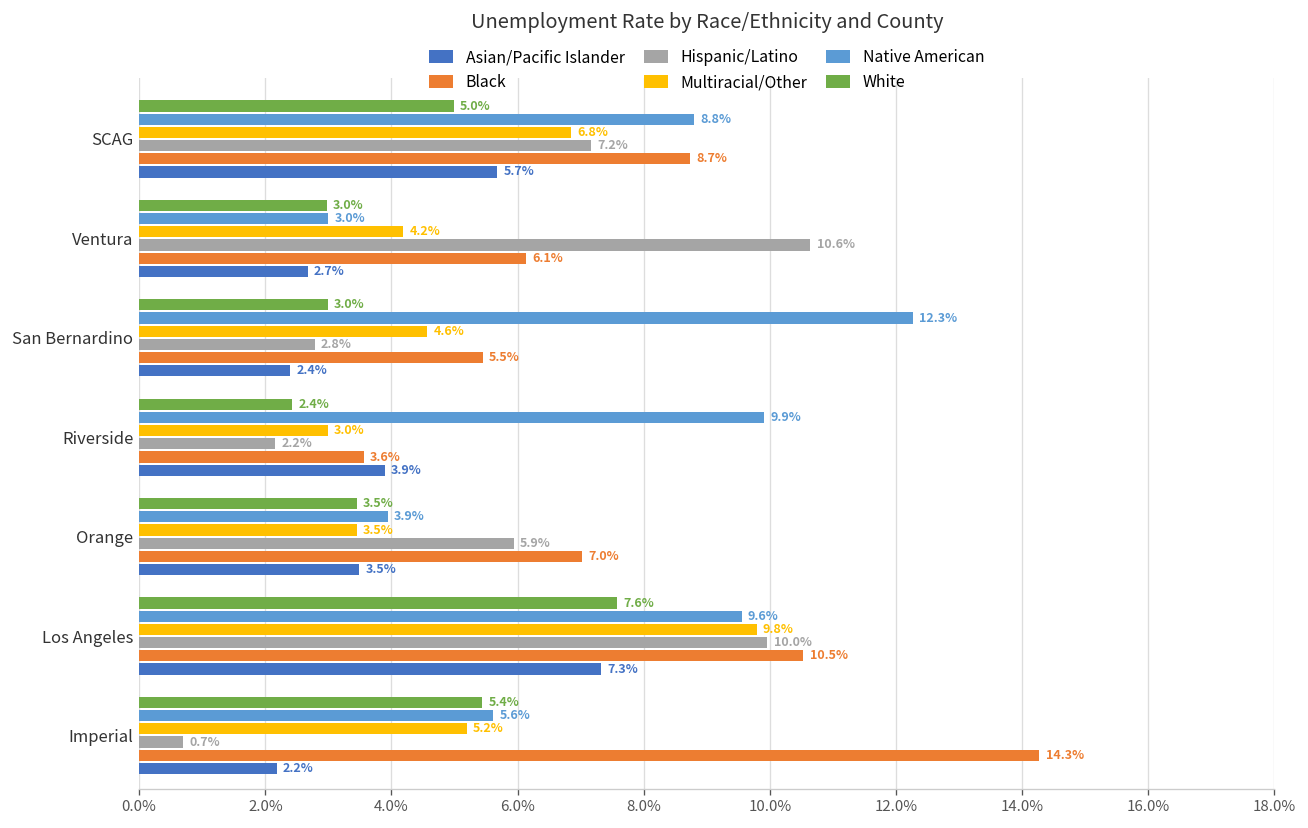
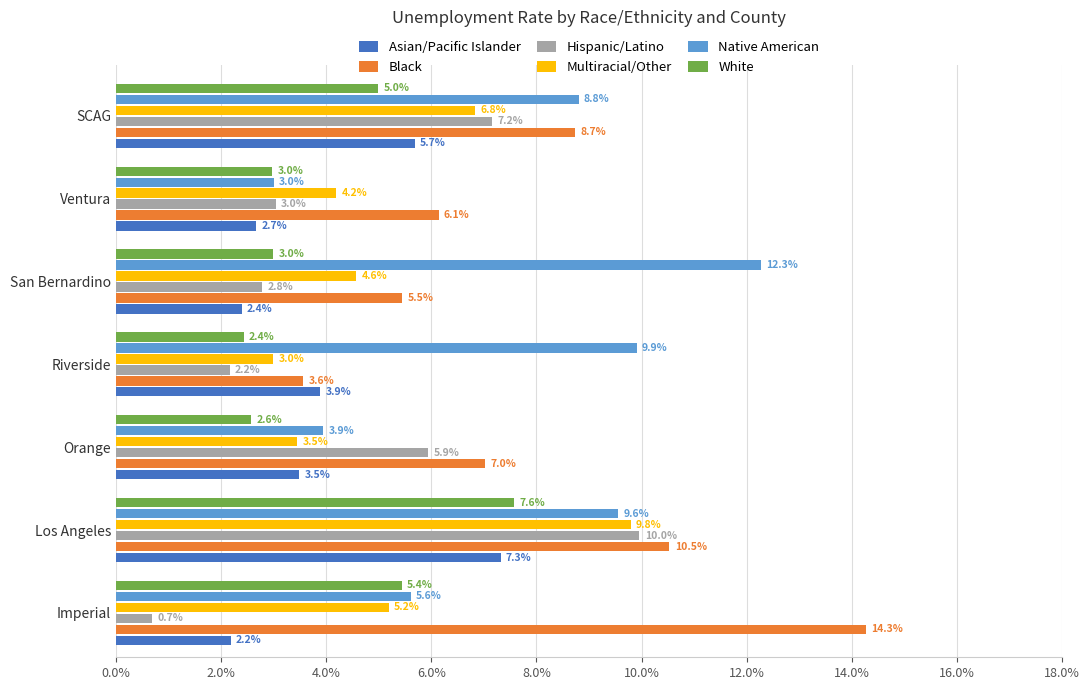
Hispanic/Latino, Ventura: 10.6% -> 3.0%
White, Orange: 3.5% -> 2.6%
